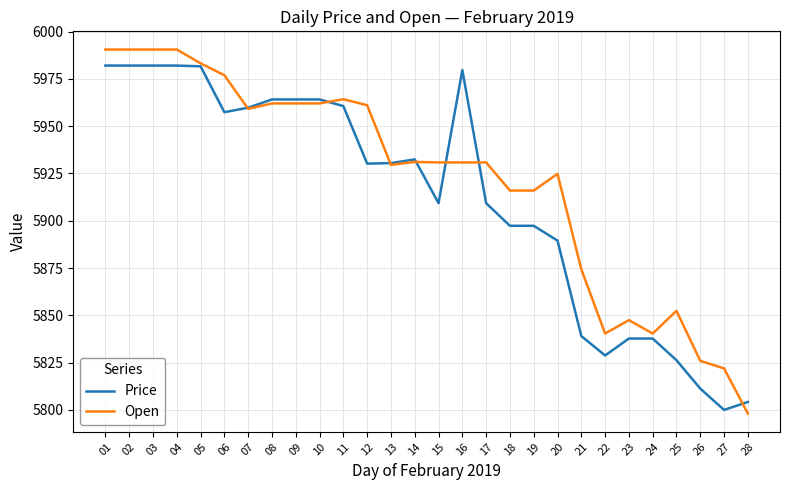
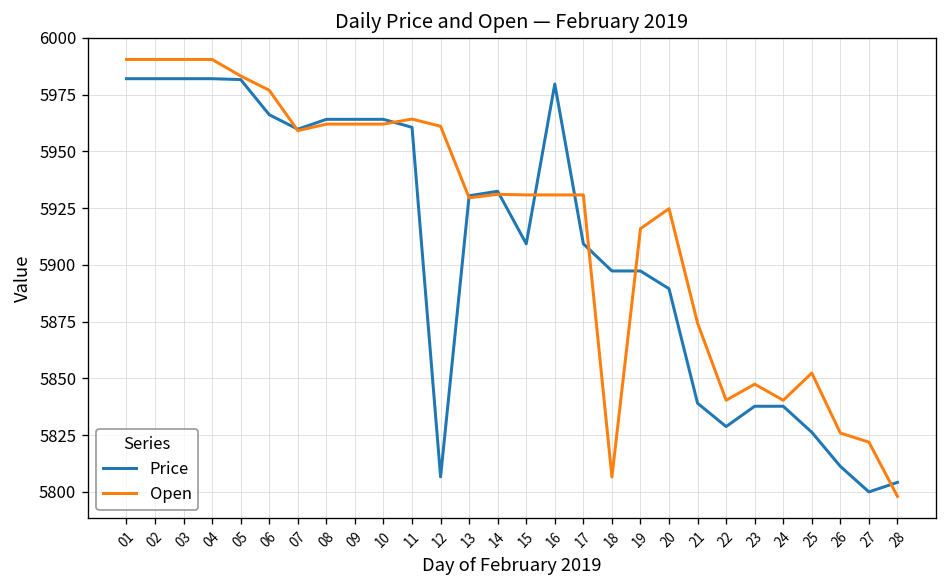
Price, 06: 5957 -> 5966
Price, 12: 5930 -> 5807
Open, 18: 5916 -> 5807
